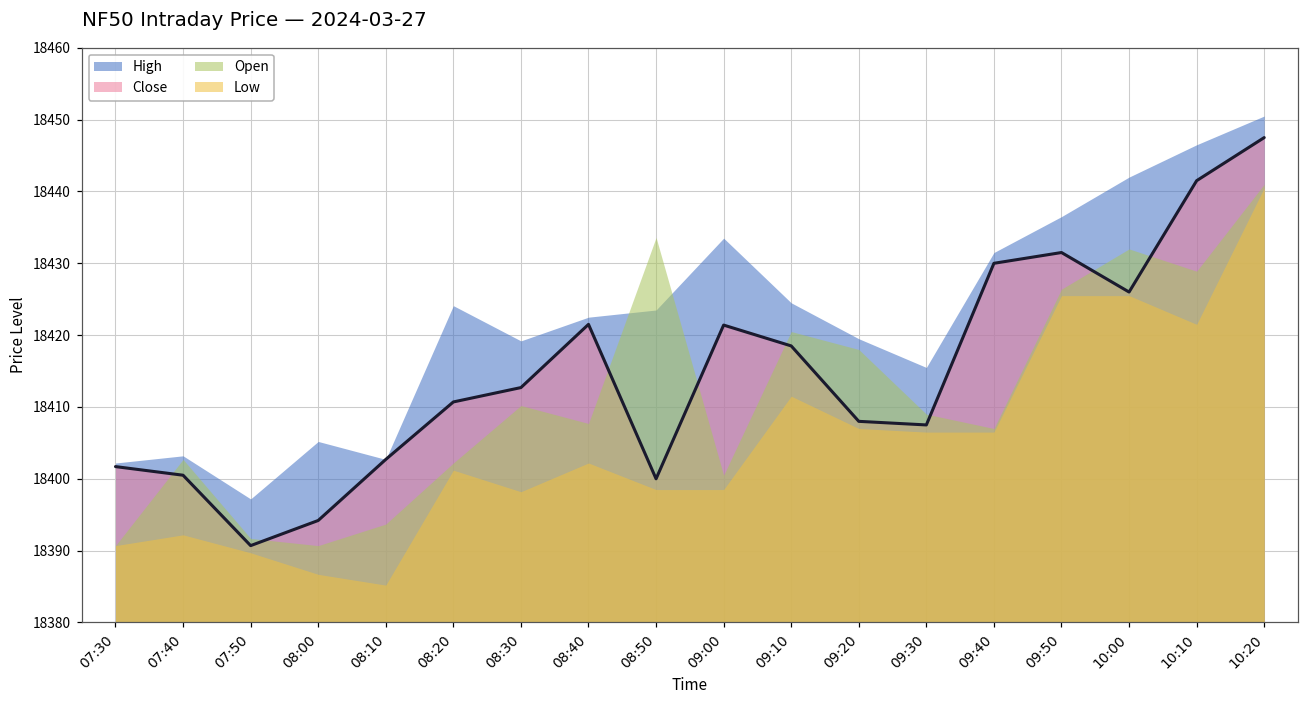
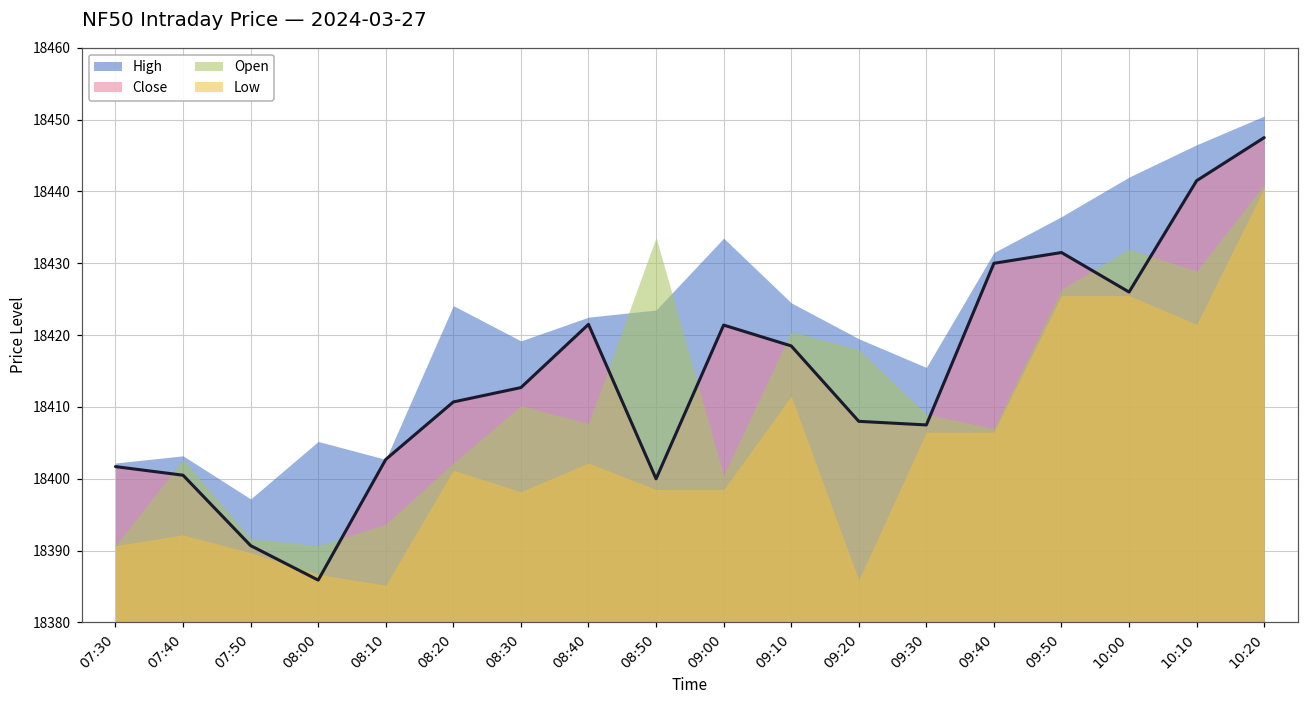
Close, 08:00: 18394 -> 18386
Low, 09:20: 18407 -> 18386
